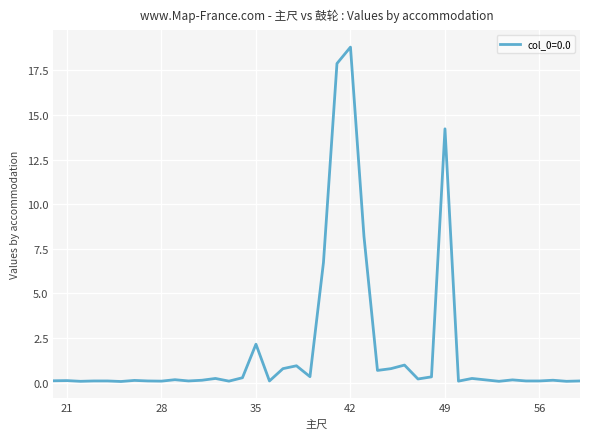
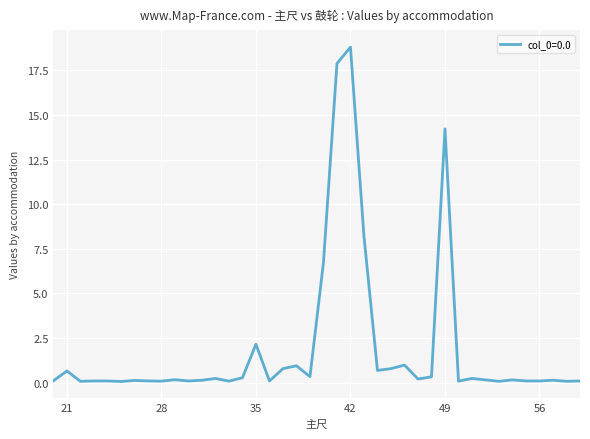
21: 0.1 -> 0.7
